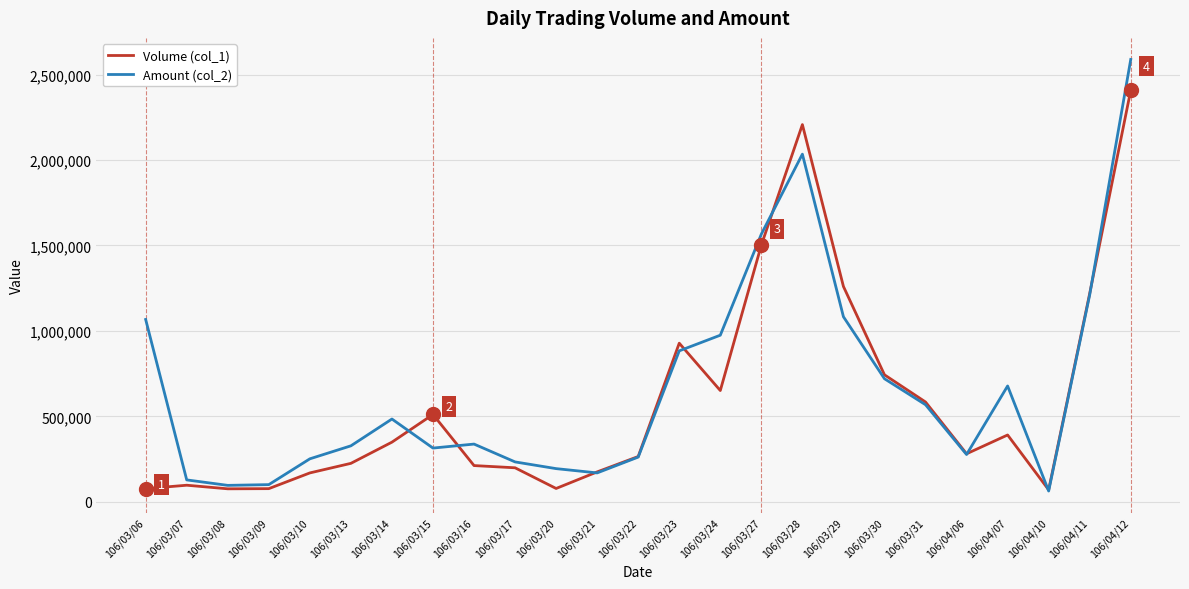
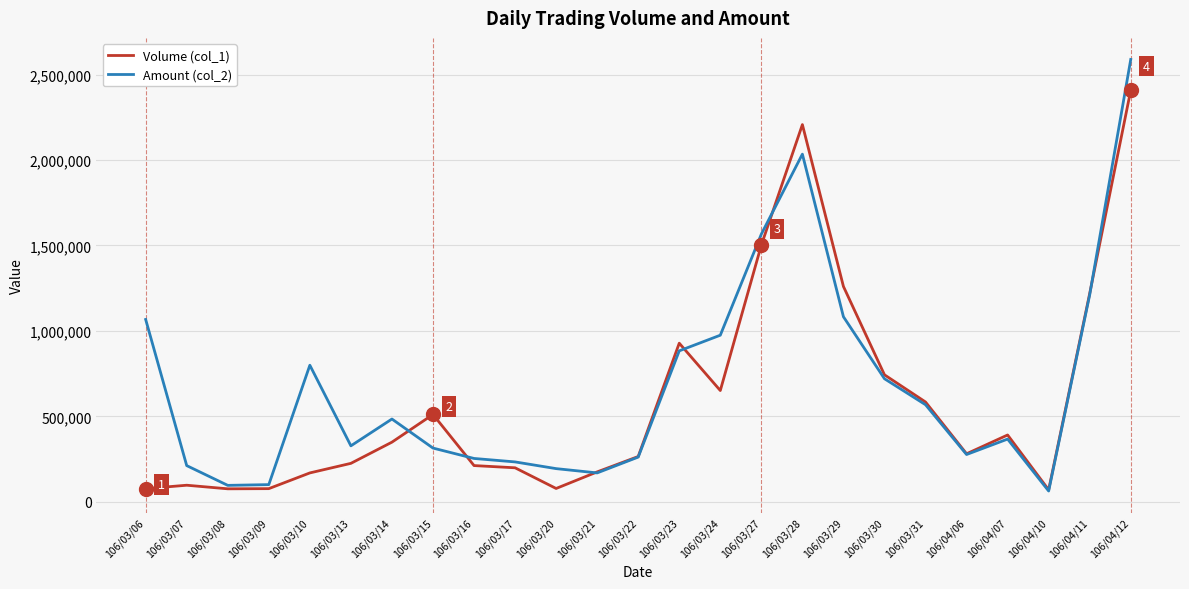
Amount (col_2), 106/03/07: 130,000 -> 210,000
Amount (col_2), 106/03/10: 250,000 -> 800,000
Amount (col_2), 106/03/16: 340,000 -> 250,000
Amount (col_2), 106/04/07: 680,000 -> 370,000
